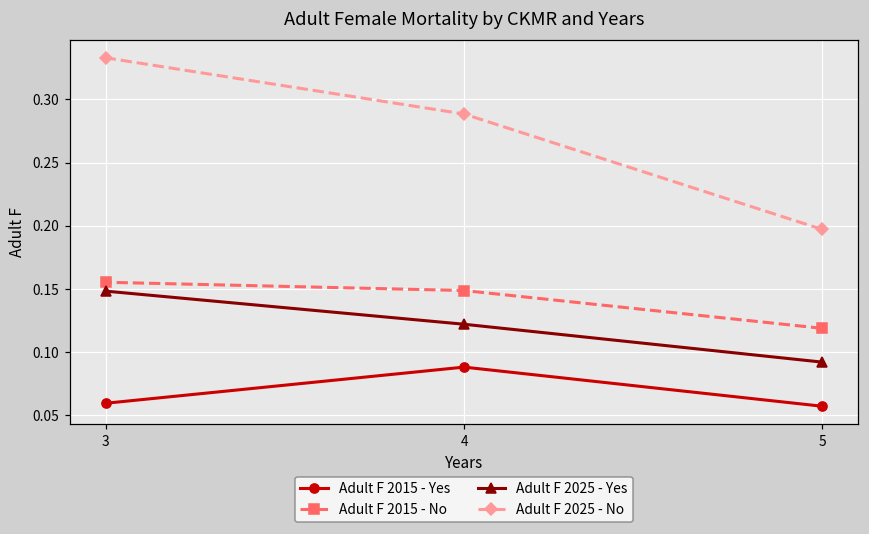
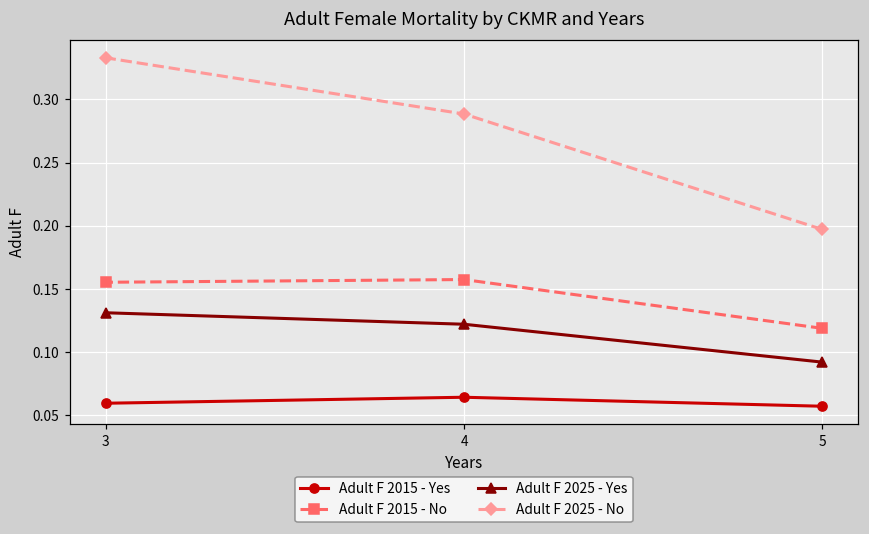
Adult F 2025 - Yes, 3: 0.148 -> 0.131
Adult F 2015 - Yes, 4: 0.088 -> 0.064
Adult F 2015 - No, 4: 0.149 -> 0.157
